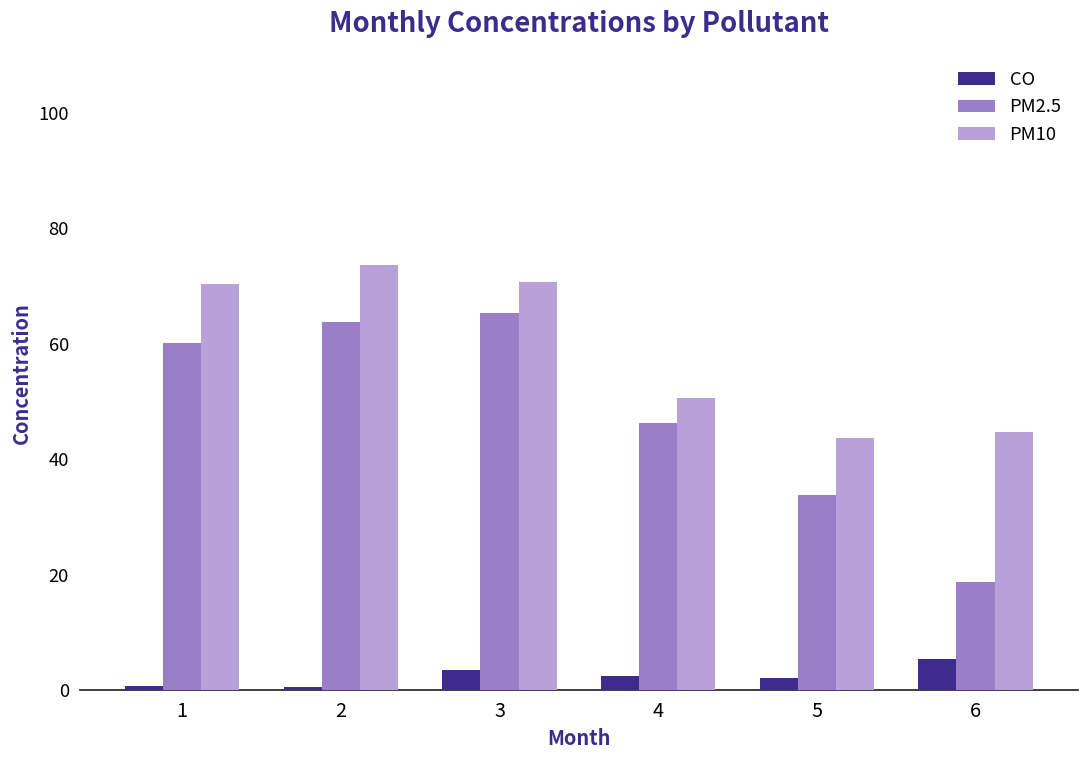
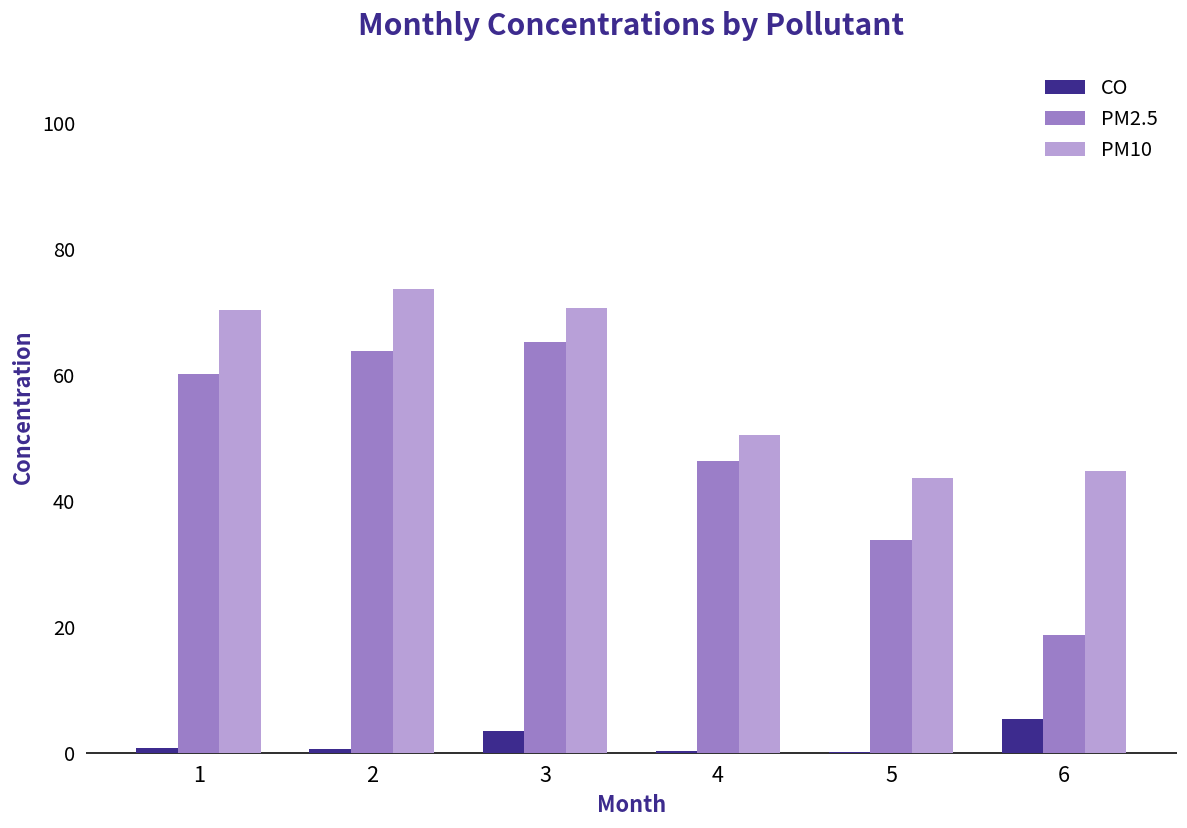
CO, 4: 2 -> 0
CO, 5: 2 -> 0
